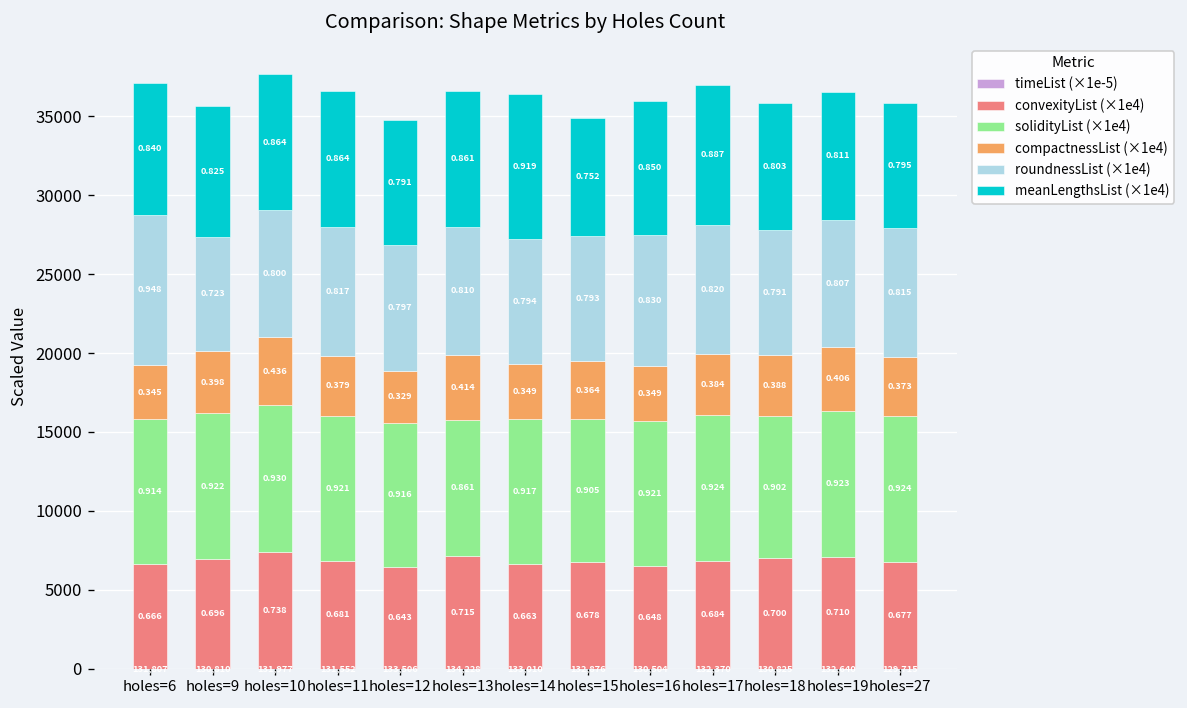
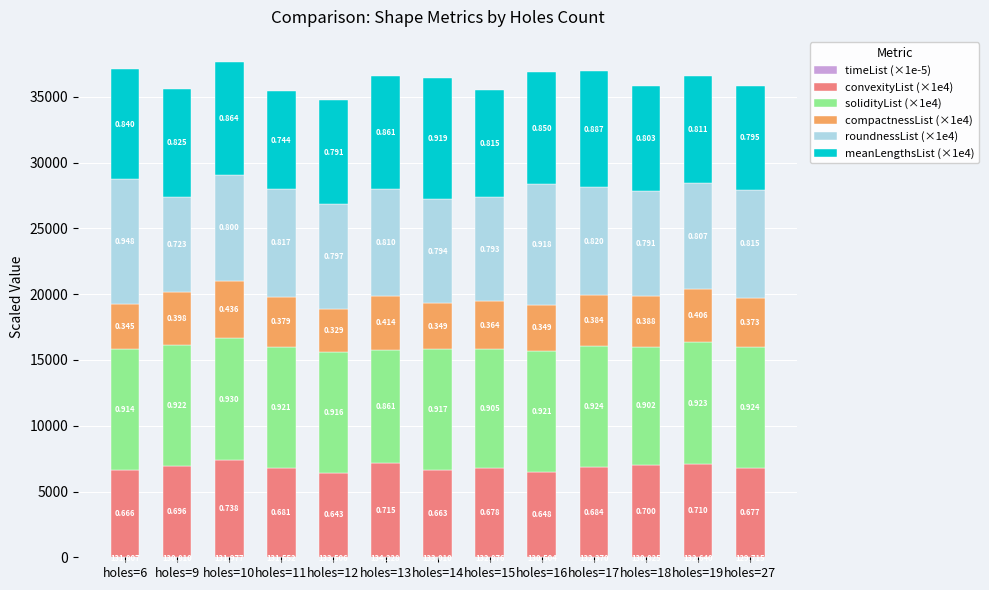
meanLengthsList (×1e4), holes=11: 0.864 -> 0.744
meanLengthsList (×1e4), holes=15: 0.752 -> 0.815
roundnessList (×1e4), holes=16: 0.830 -> 0.918
